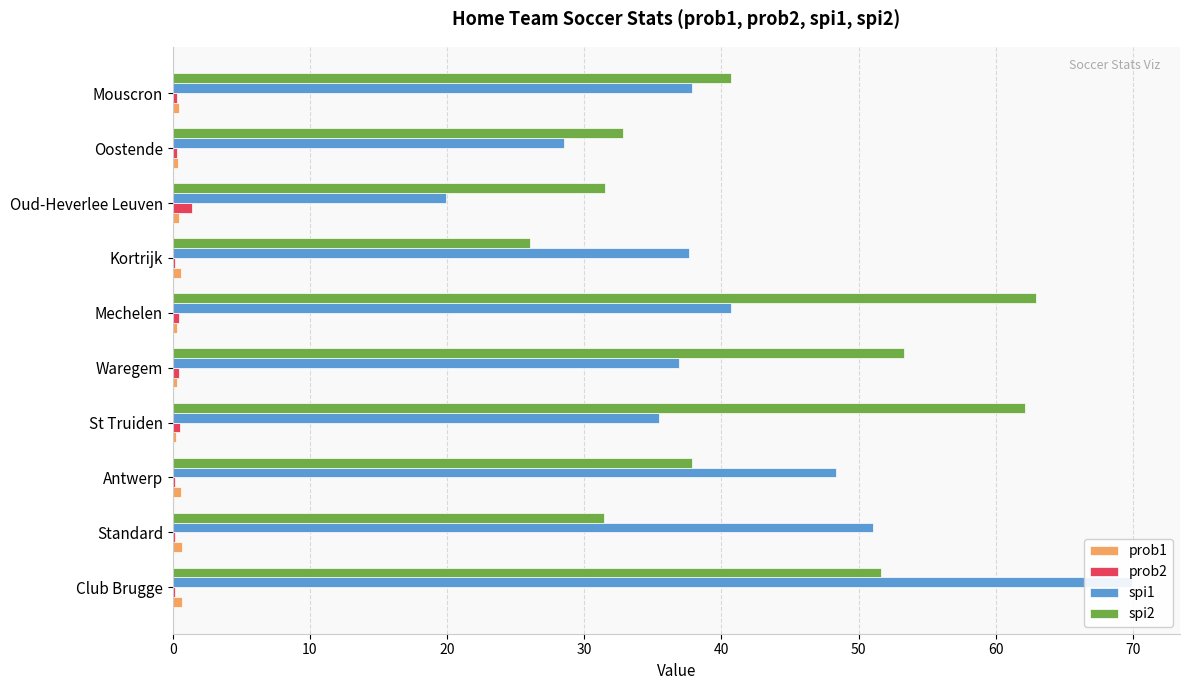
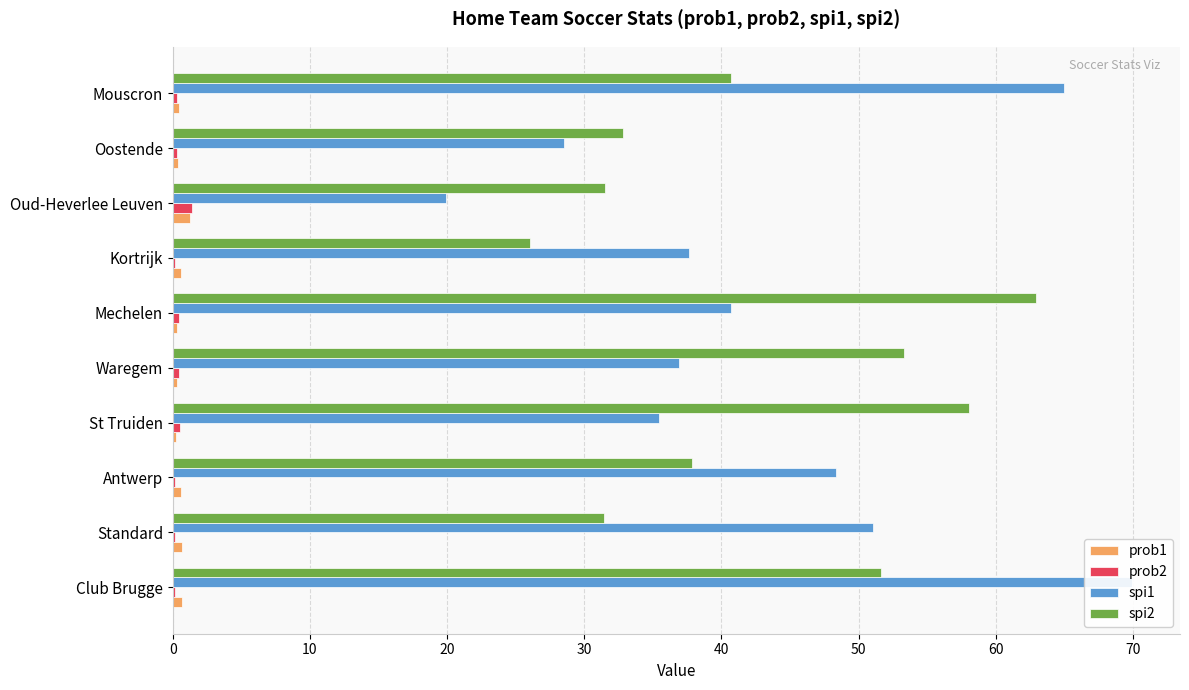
spi1, Mouscron: 37.8 -> 65.0
prob1, Oud-Heverlee Leuven: 0.5 -> 1.3
spi2, St Truiden: 62.2 -> 58.0
